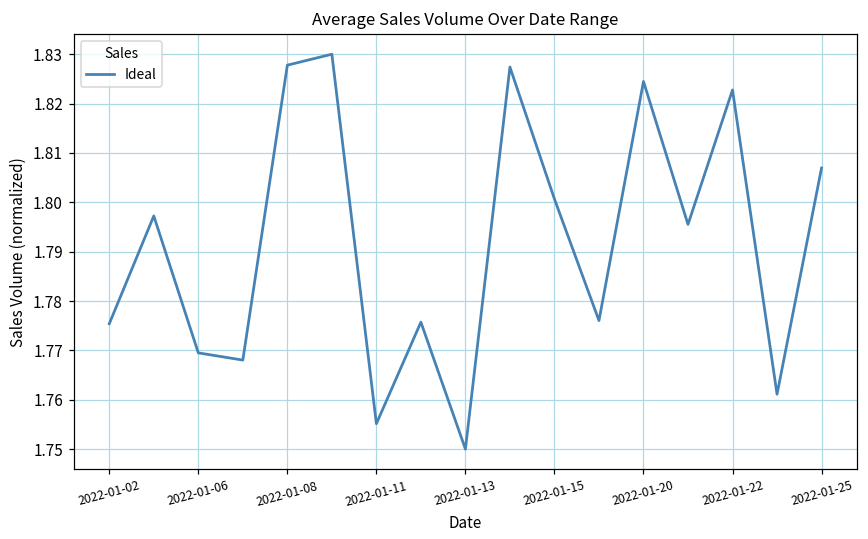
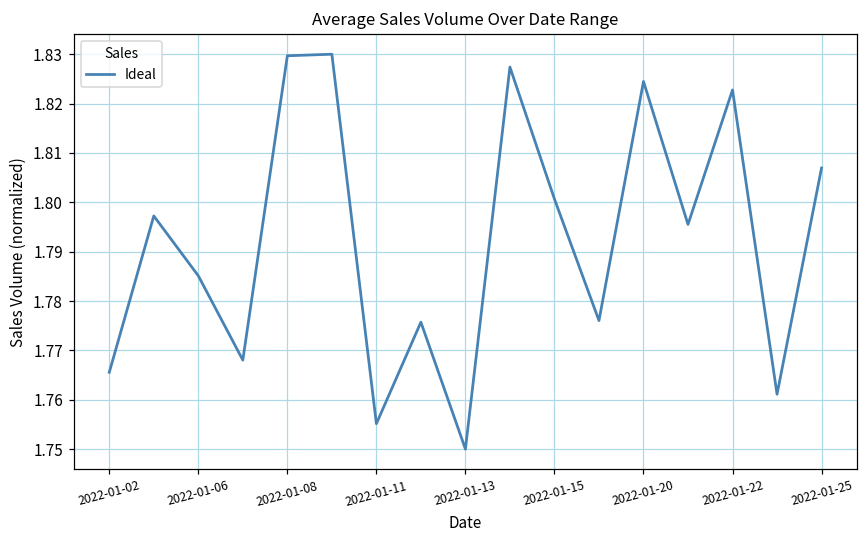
2022-01-02: 1.775 -> 1.766
2022-01-06: 1.769 -> 1.785
2022-01-08: 1.828 -> 1.830
